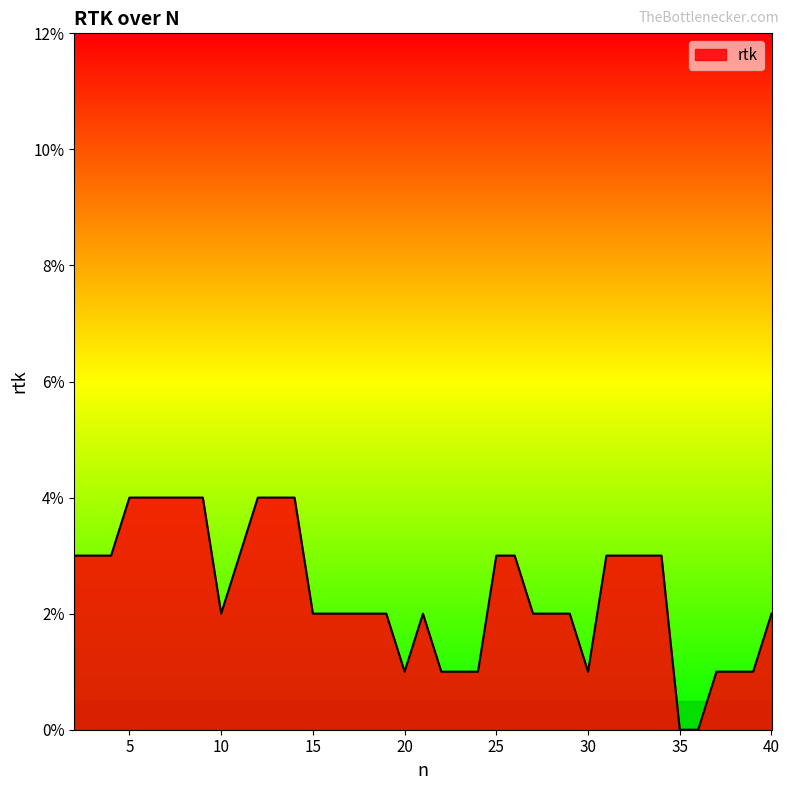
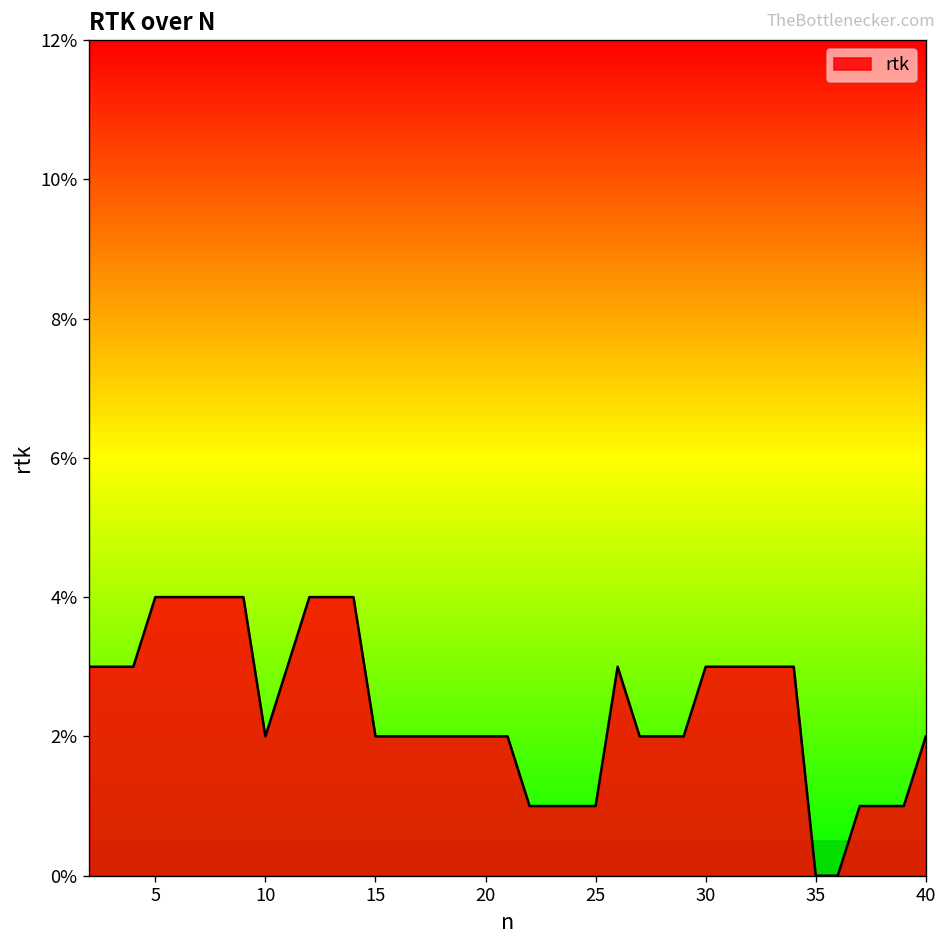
20: 1.0% -> 2.0%
25: 3.0% -> 1.0%
30: 1.0% -> 3.0%
